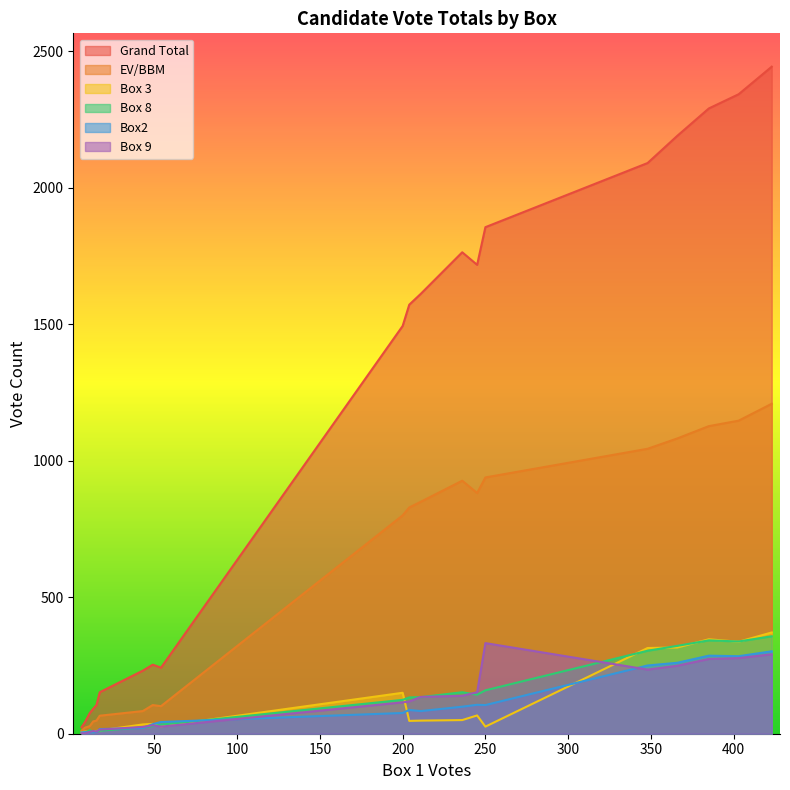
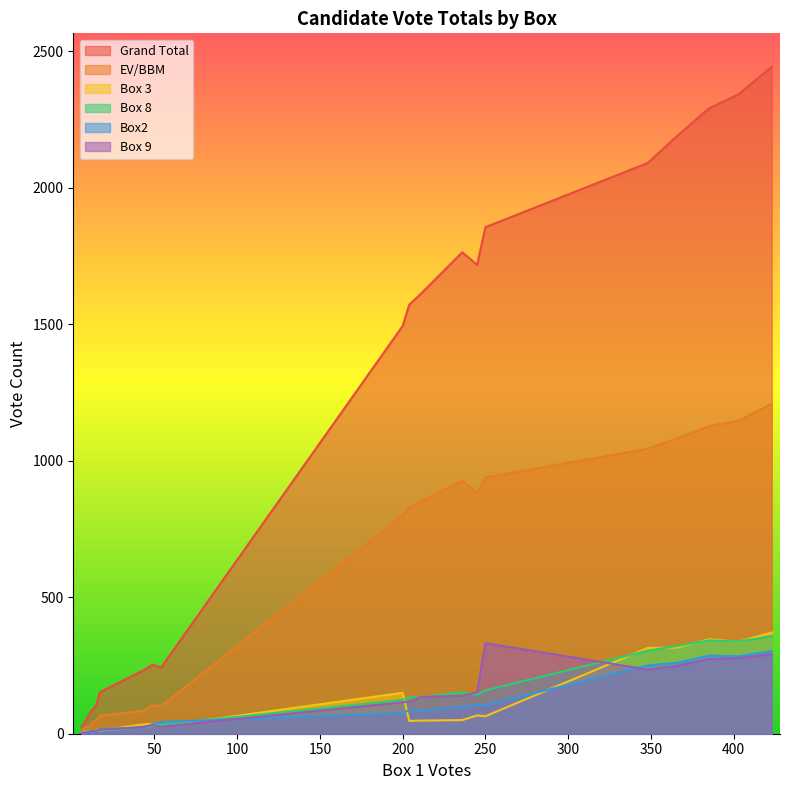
Box 3, 250: 30 -> 60
